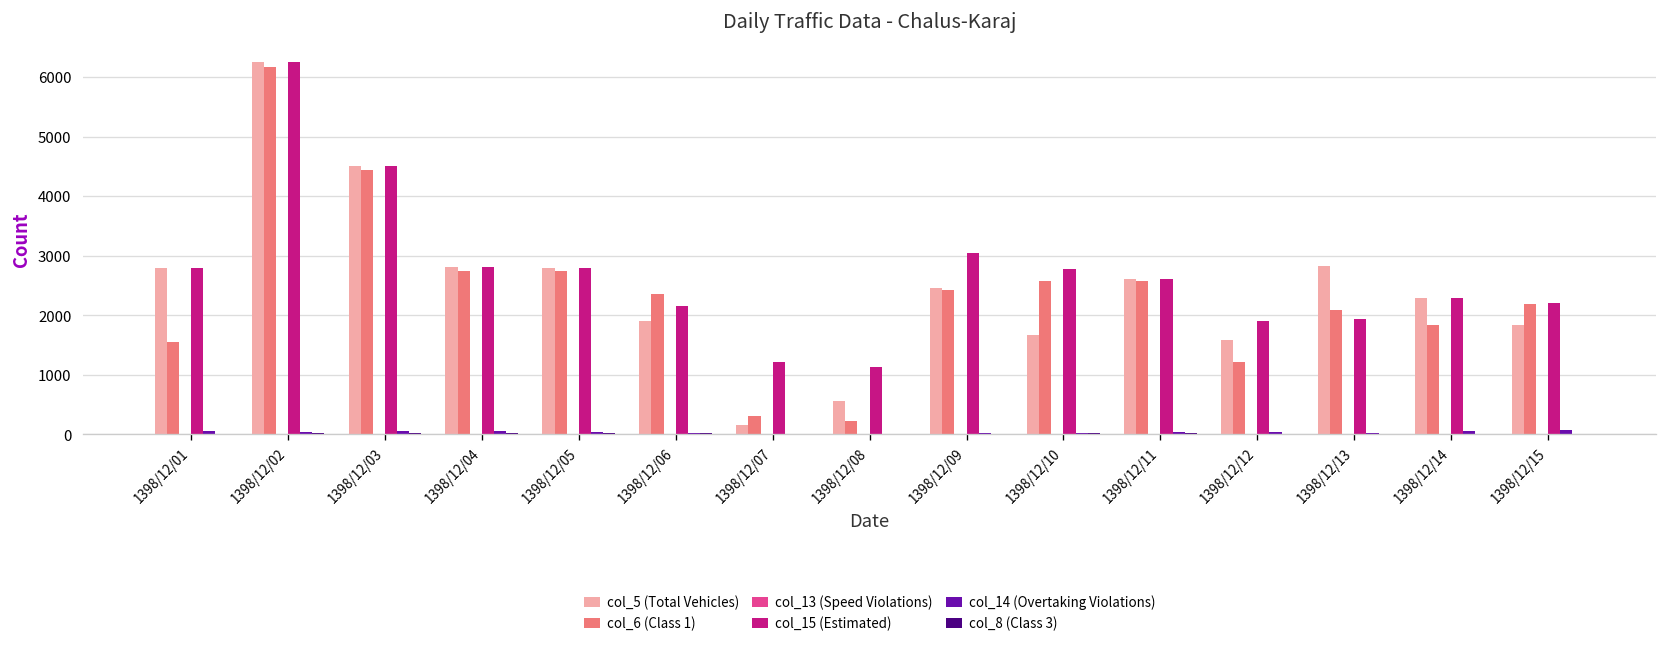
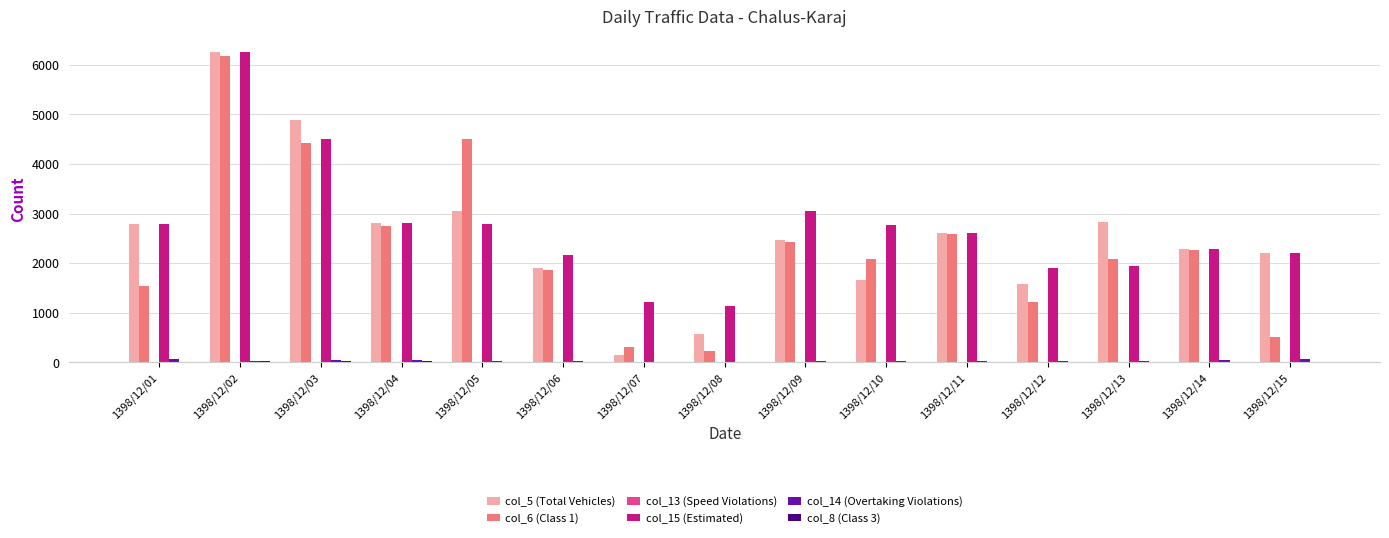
col_5 (Total Vehicles), 1398/12/03: 4500 -> 4900
col_5 (Total Vehicles), 1398/12/05: 2800 -> 3100
col_6 (Class 1), 1398/12/05: 2700 -> 4500
col_6 (Class 1), 1398/12/06: 2400 -> 1900
col_6 (Class 1), 1398/12/10: 2600 -> 2100
col_6 (Class 1), 1398/12/14: 1800 -> 2300
col_5 (Total Vehicles), 1398/12/15: 1800 -> 2200
col_6 (Class 1), 1398/12/15: 2200 -> 500
